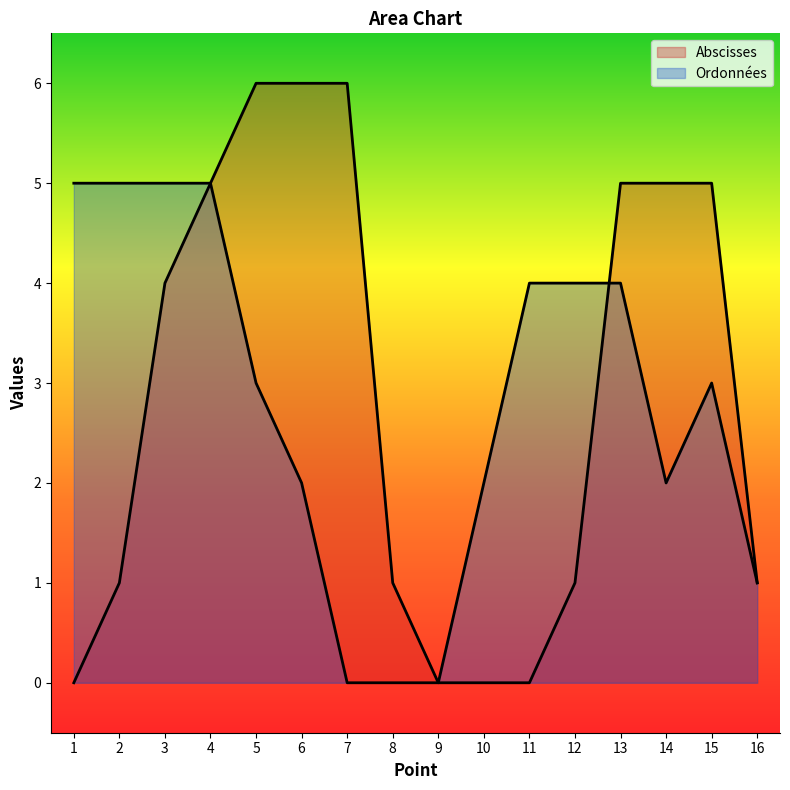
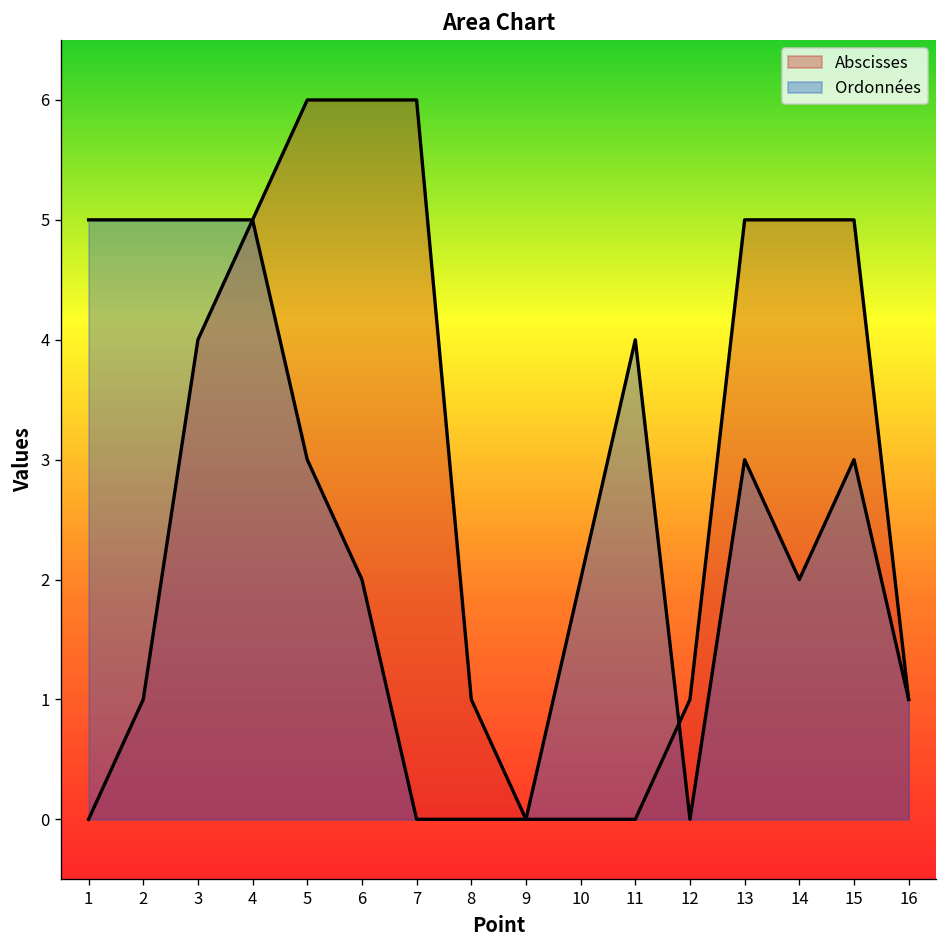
Ordonnées, 12: 4 -> 0
Ordonnées, 13: 4 -> 3
